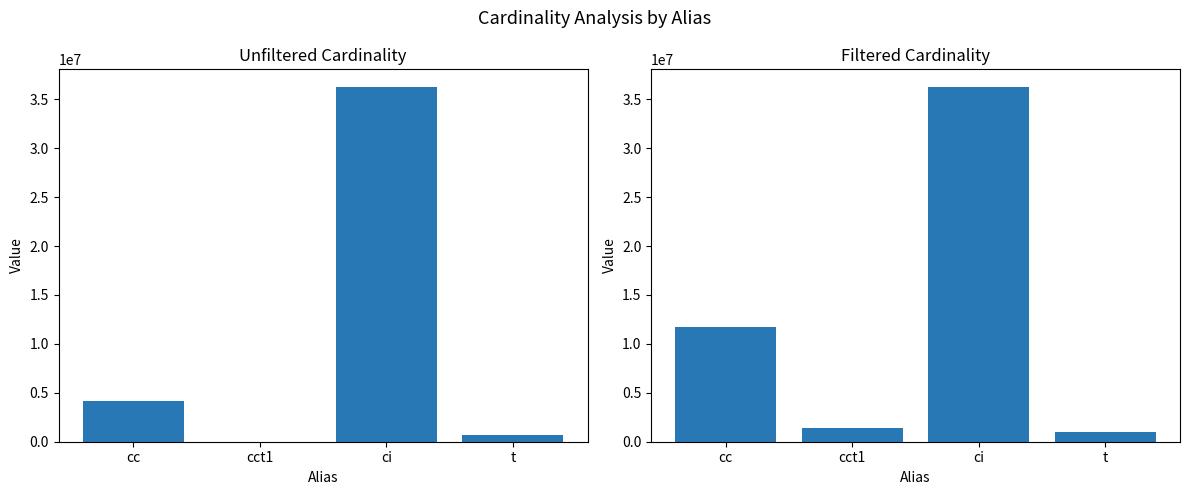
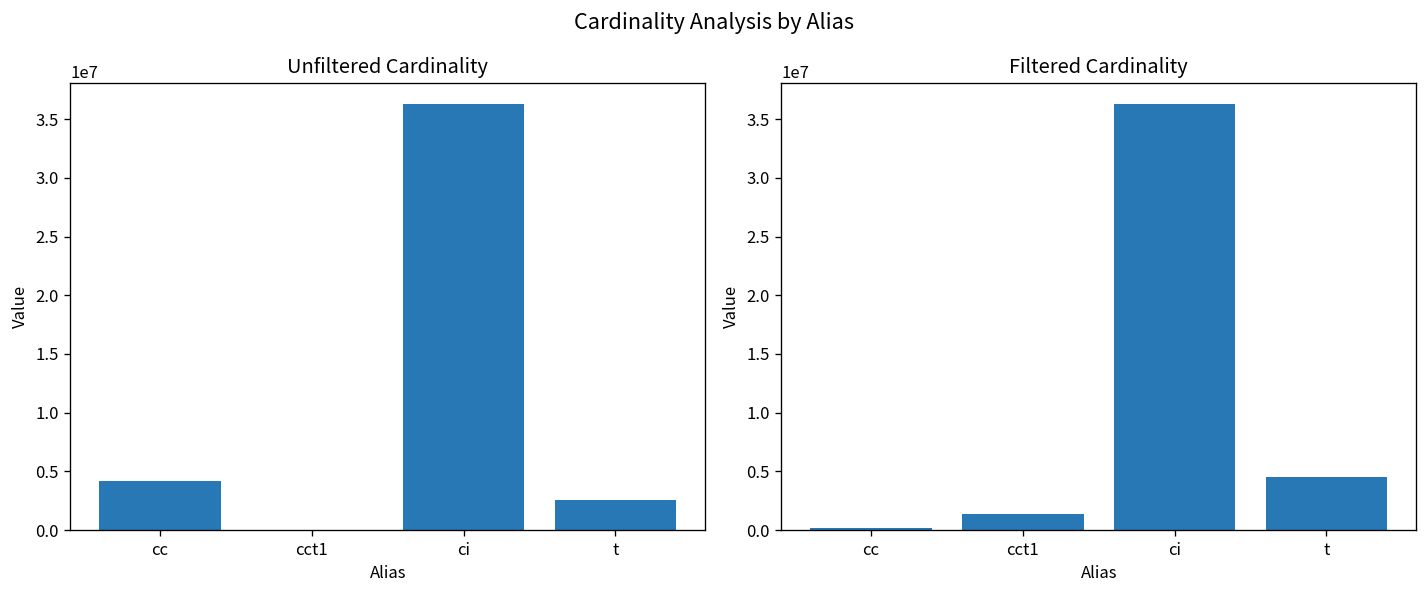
Unfiltered Cardinality, t: 1000000 -> 3000000
Filtered Cardinality, cc: 12000000 -> 0
Filtered Cardinality, t: 1000000 -> 5000000
